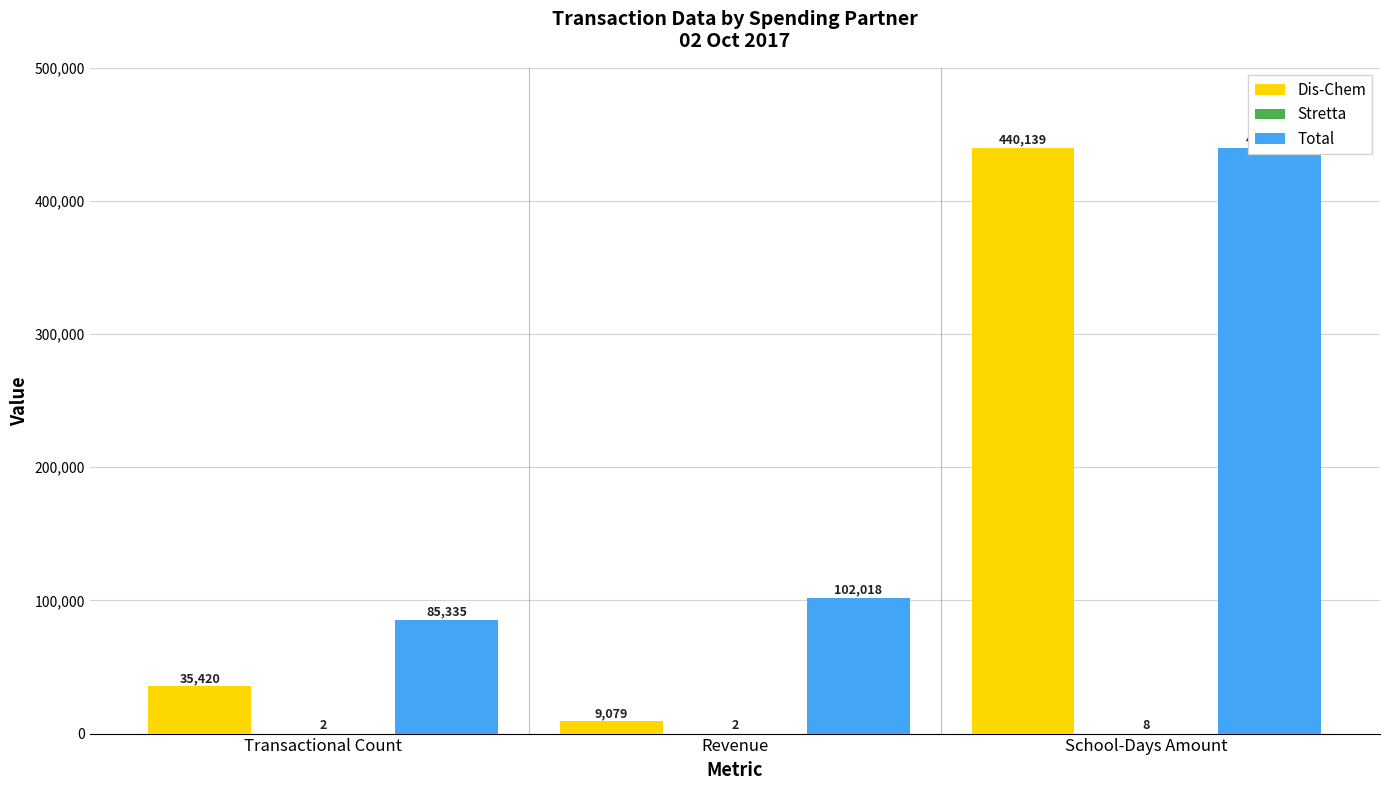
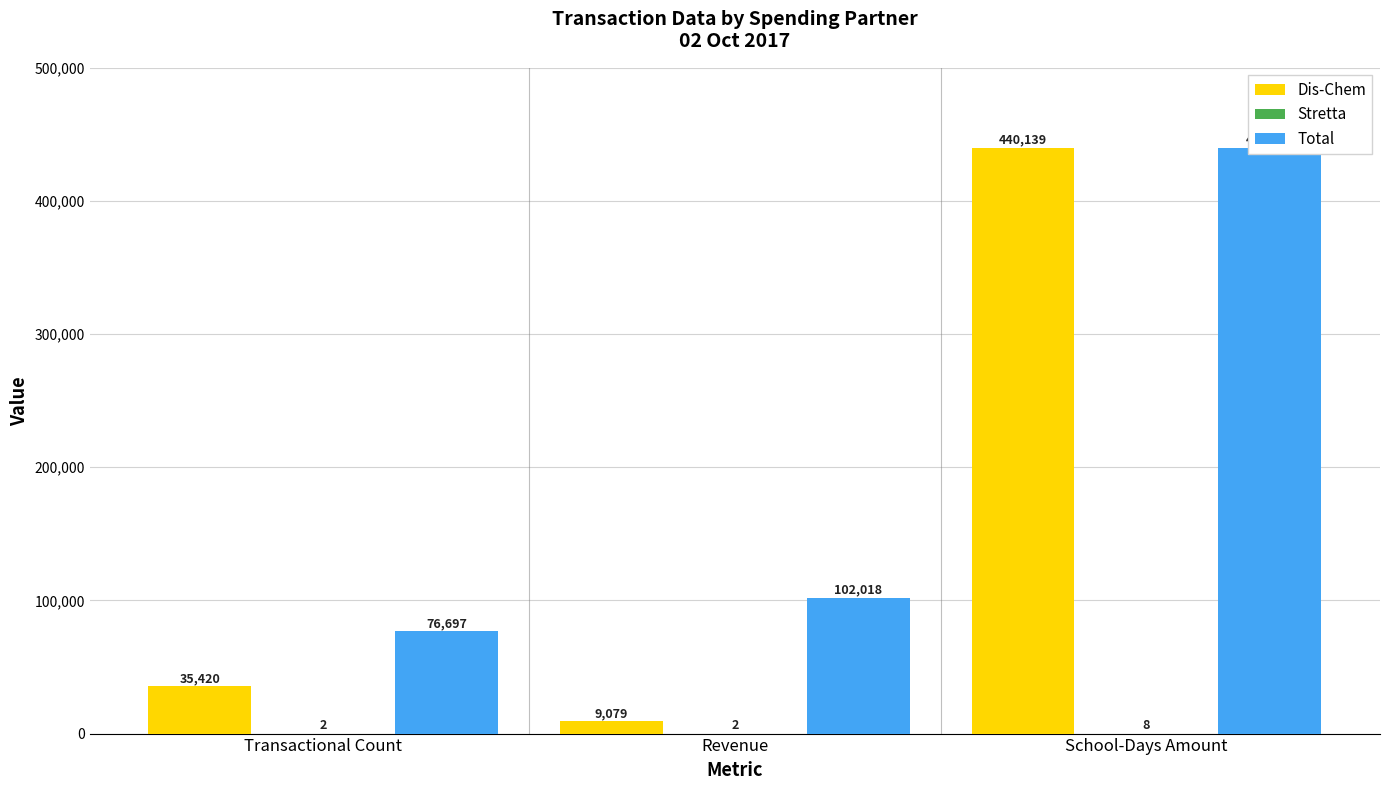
Total, Transactional Count: 85,335 -> 76,697
